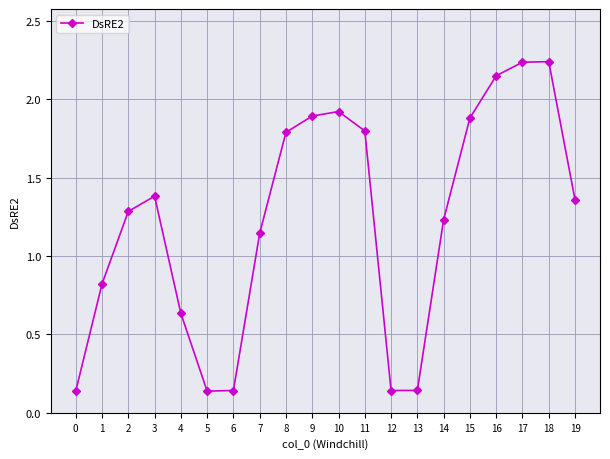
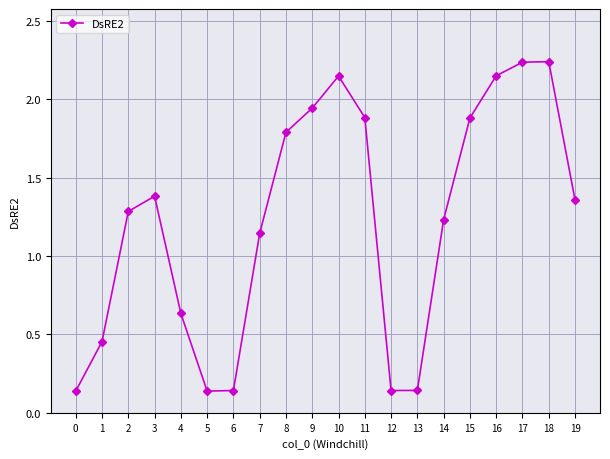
1: 0.82 -> 0.45
9: 1.89 -> 1.94
10: 1.92 -> 2.15
11: 1.80 -> 1.88
